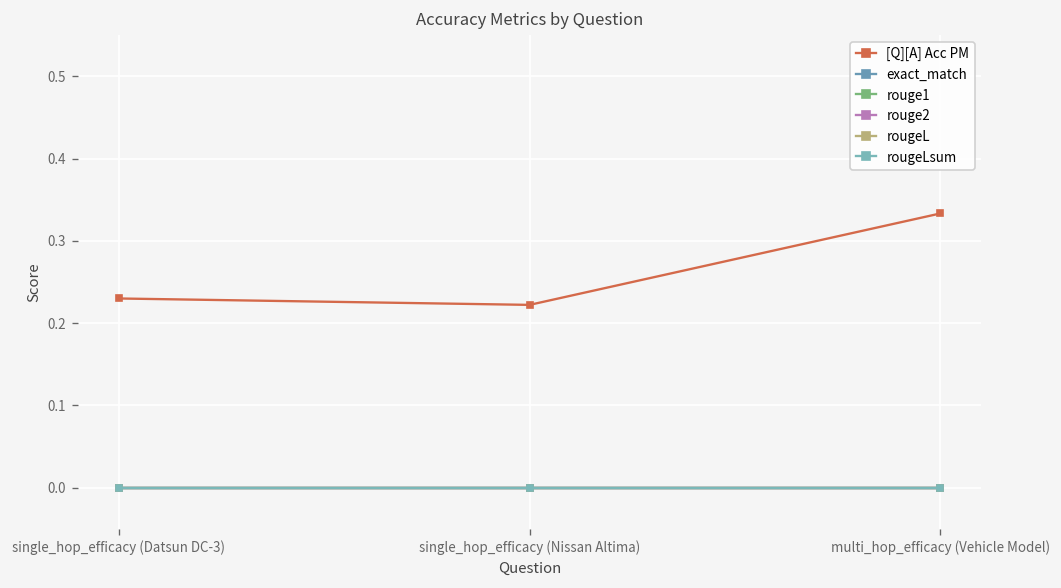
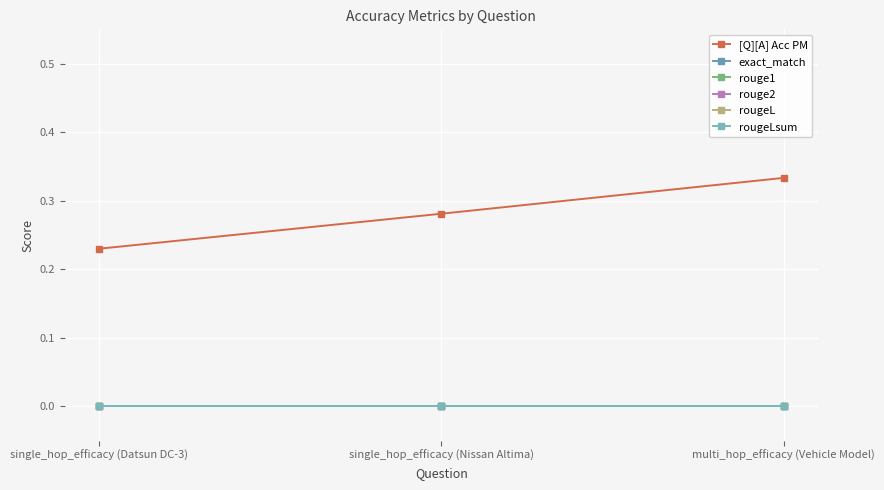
[Q][A] Acc PM, single_hop_efficacy (Nissan Altima): 0.22 -> 0.28
